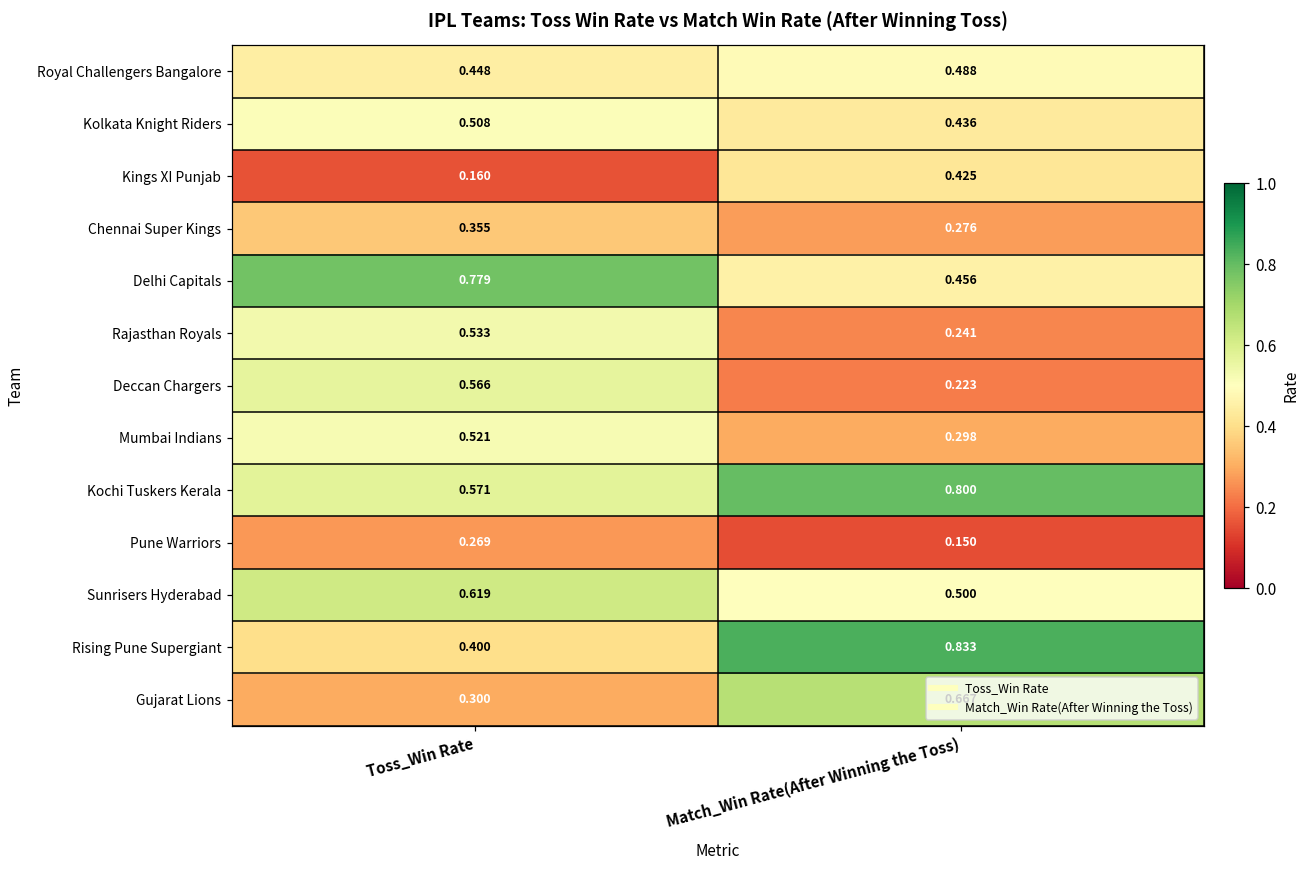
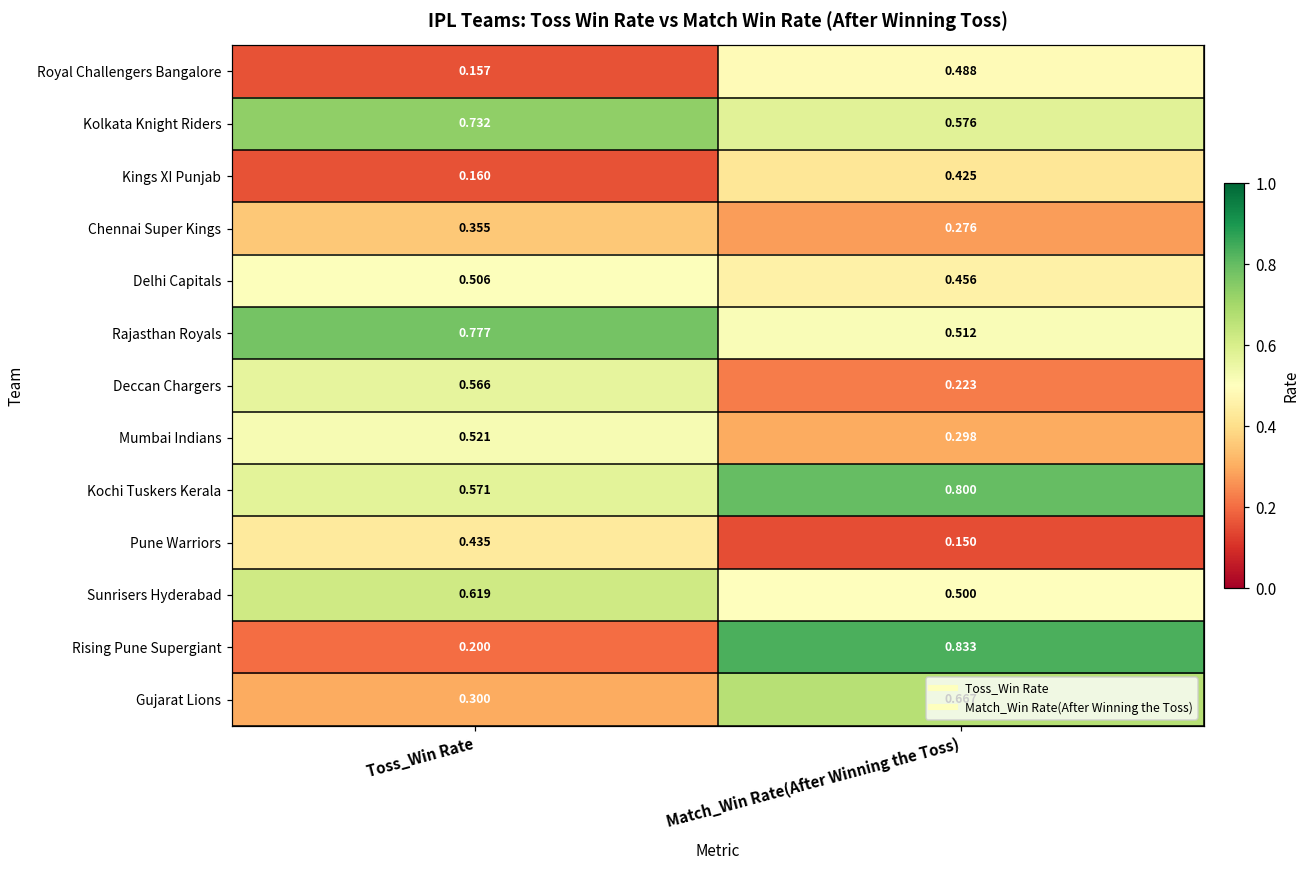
Royal Challengers Bangalore, Toss_Win Rate: 0.448 -> 0.157
Kolkata Knight Riders, Toss_Win Rate: 0.508 -> 0.732
Kolkata Knight Riders, Match_Win Rate(After Winning the Toss): 0.436 -> 0.576
Delhi Capitals, Toss_Win Rate: 0.779 -> 0.506
Rajasthan Royals, Toss_Win Rate: 0.533 -> 0.777
Rajasthan Royals, Match_Win Rate(After Winning the Toss): 0.241 -> 0.512
Pune Warriors, Toss_Win Rate: 0.269 -> 0.435
Rising Pune Supergiant, Toss_Win Rate: 0.400 -> 0.200
